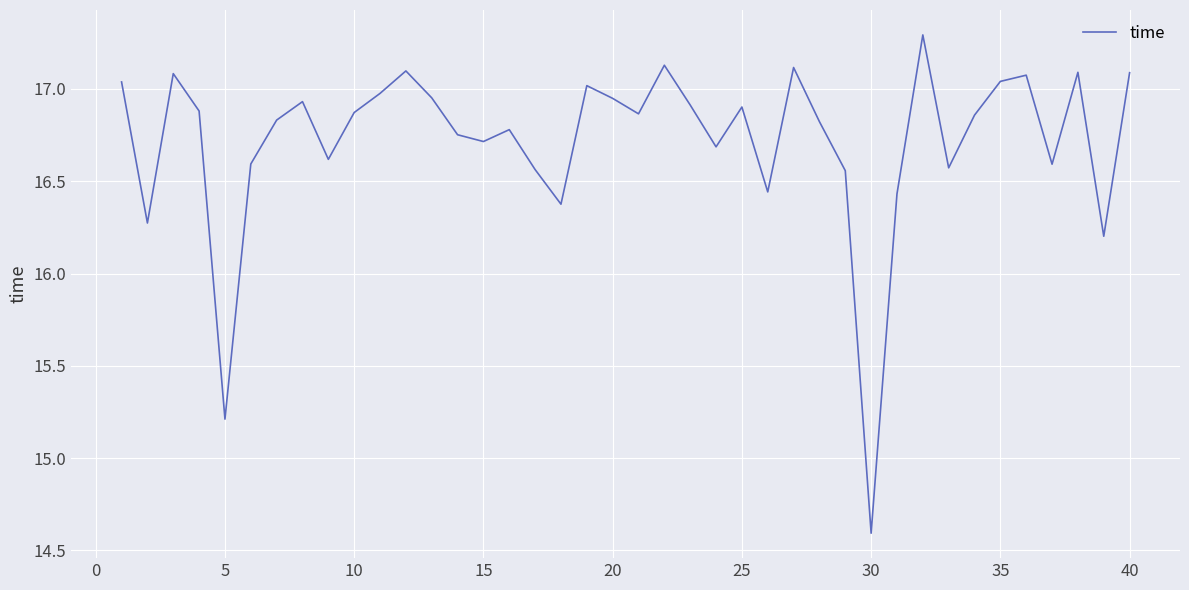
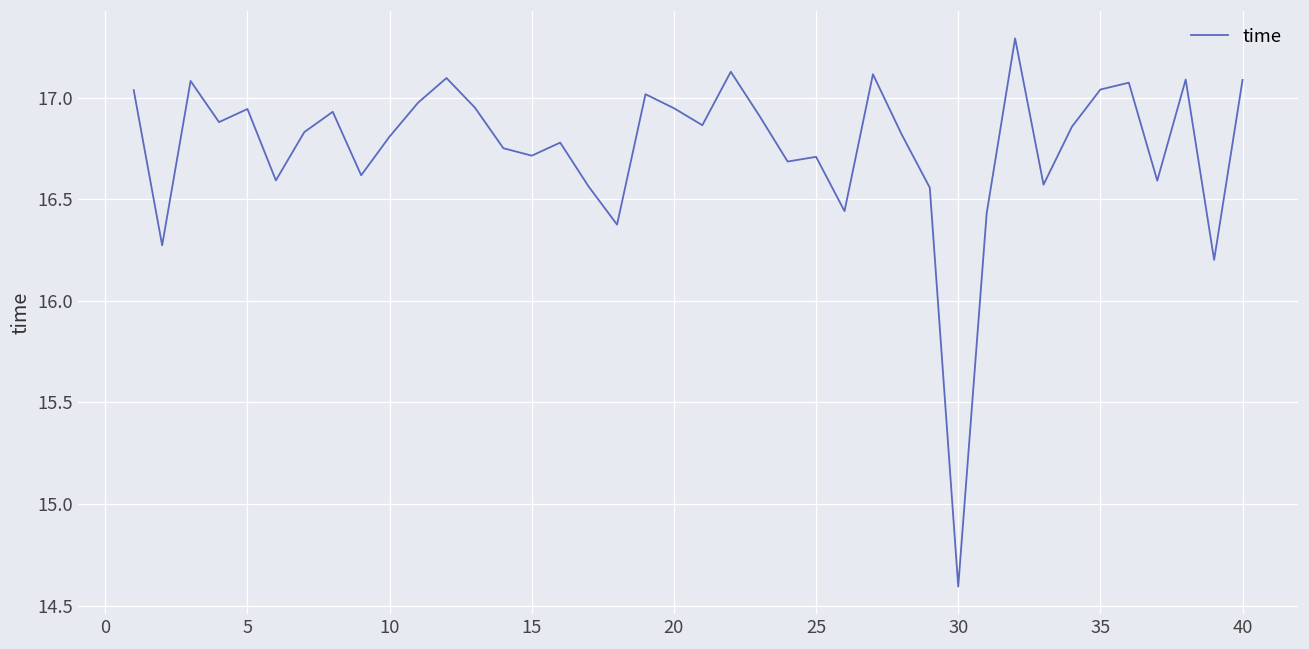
5: 15.21 -> 16.94
10: 16.87 -> 16.81
25: 16.90 -> 16.71
